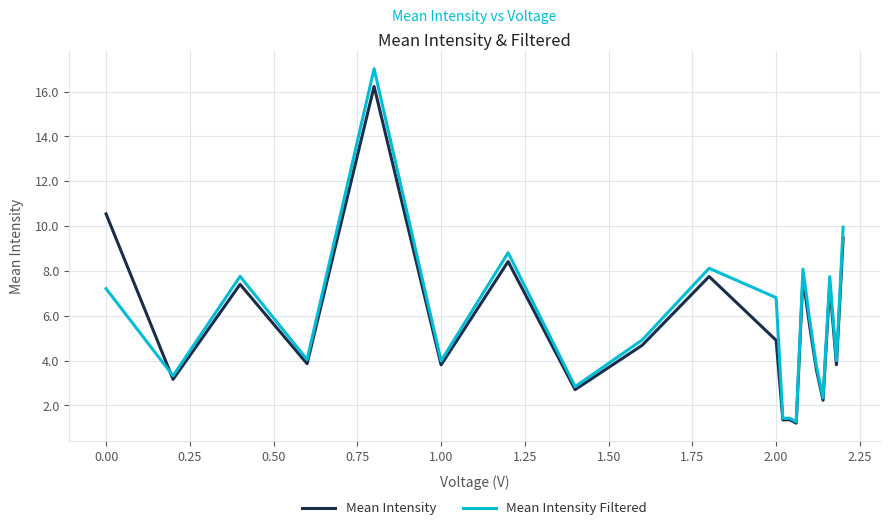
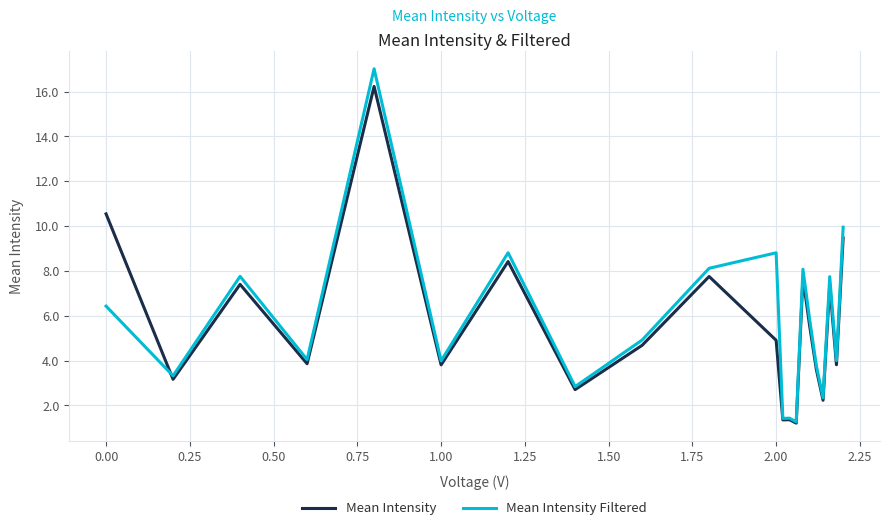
Mean Intensity Filtered, 0.00: 7.2 -> 6.4
Mean Intensity Filtered, 2.00: 6.8 -> 8.8
